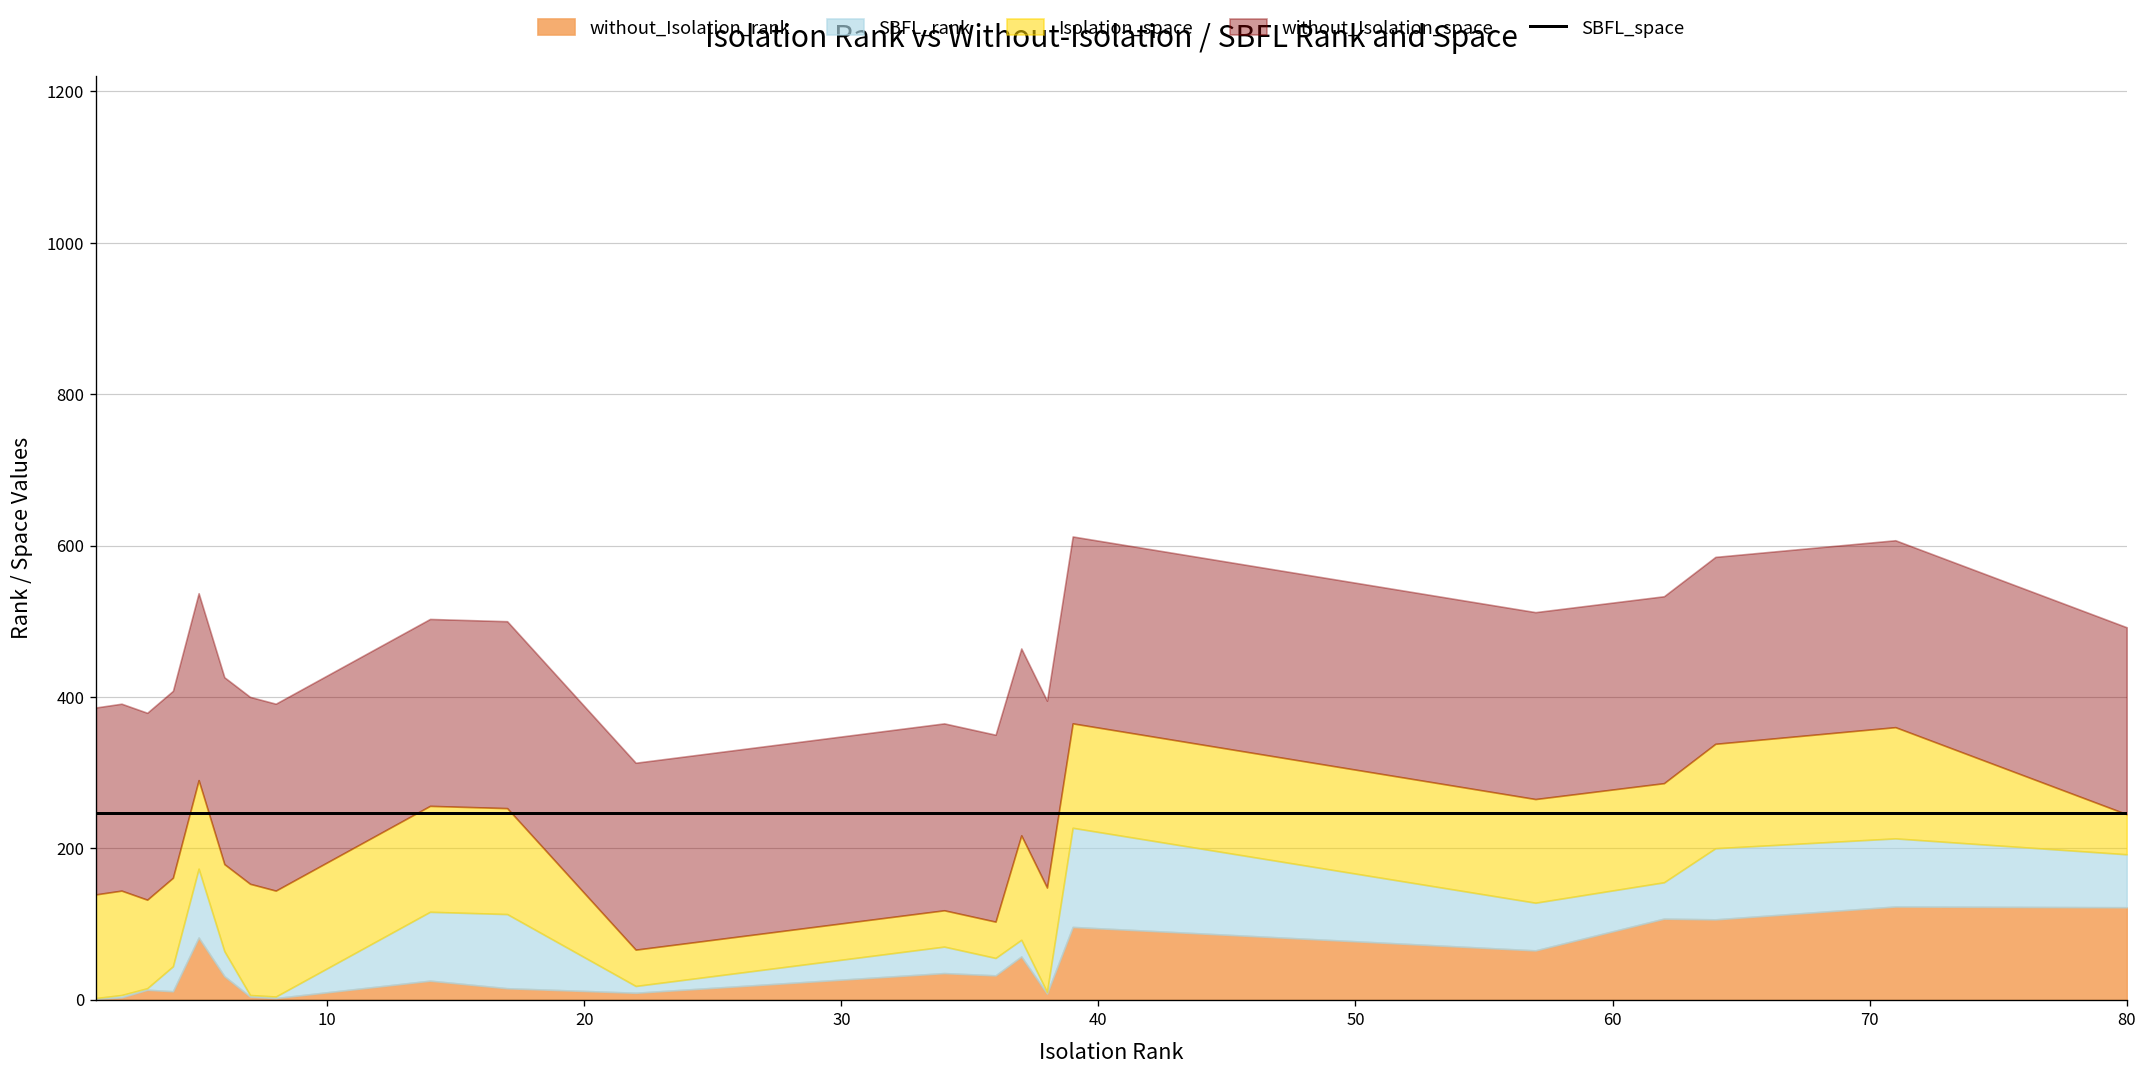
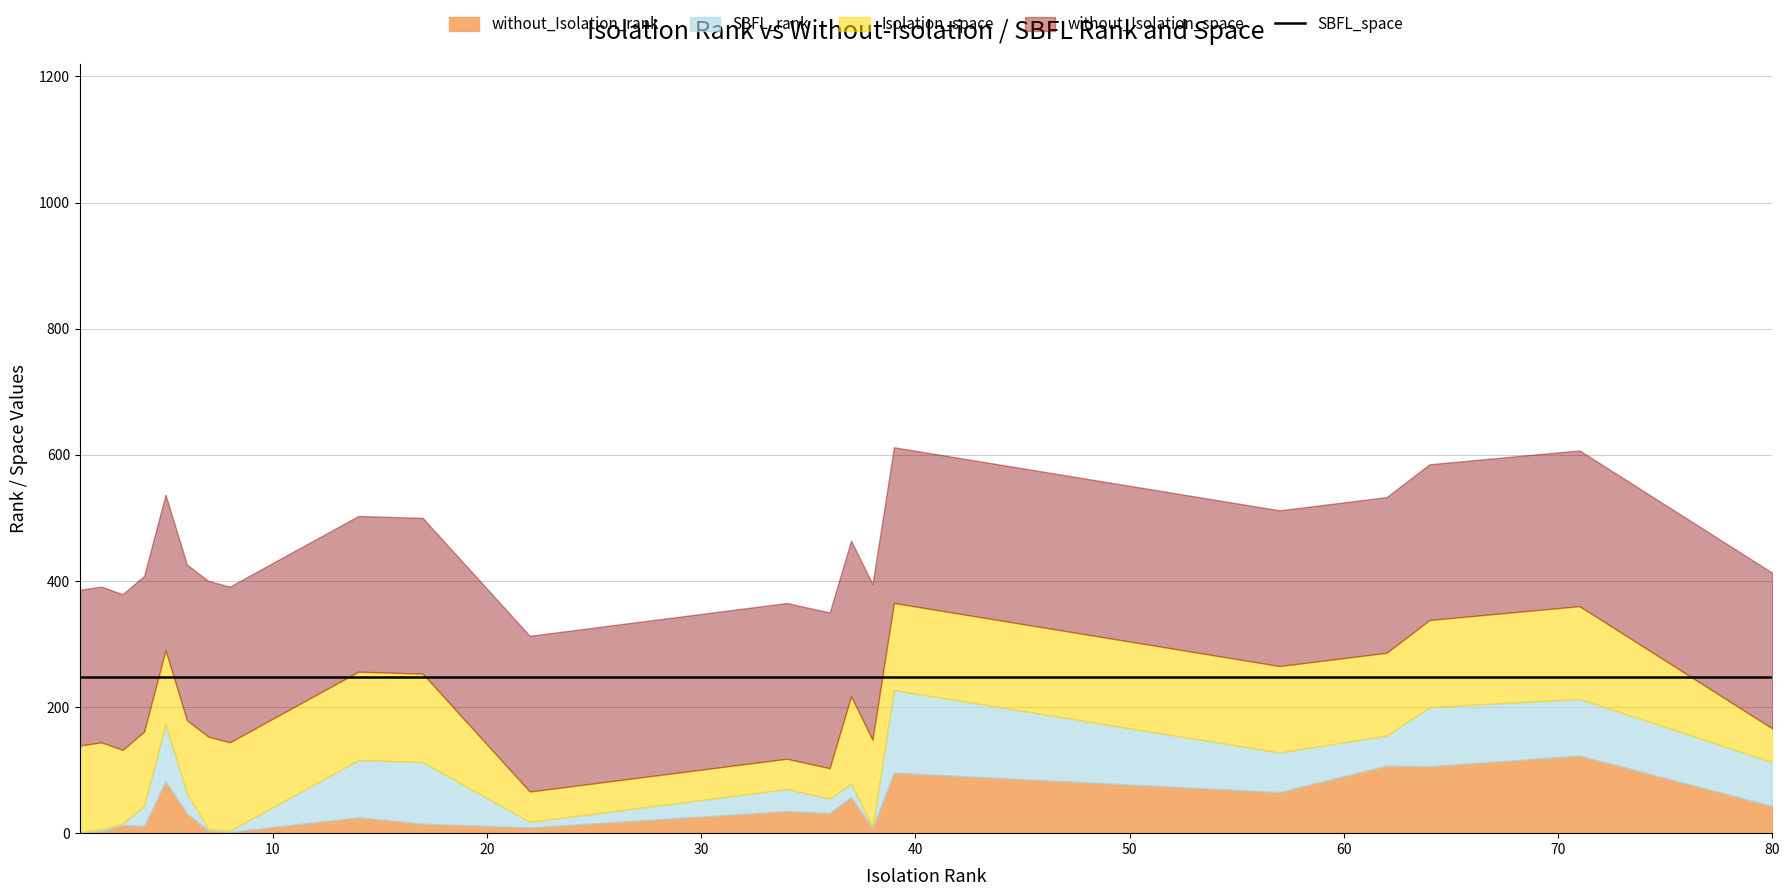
without_Isolation_rank, 80: 120 -> 40
